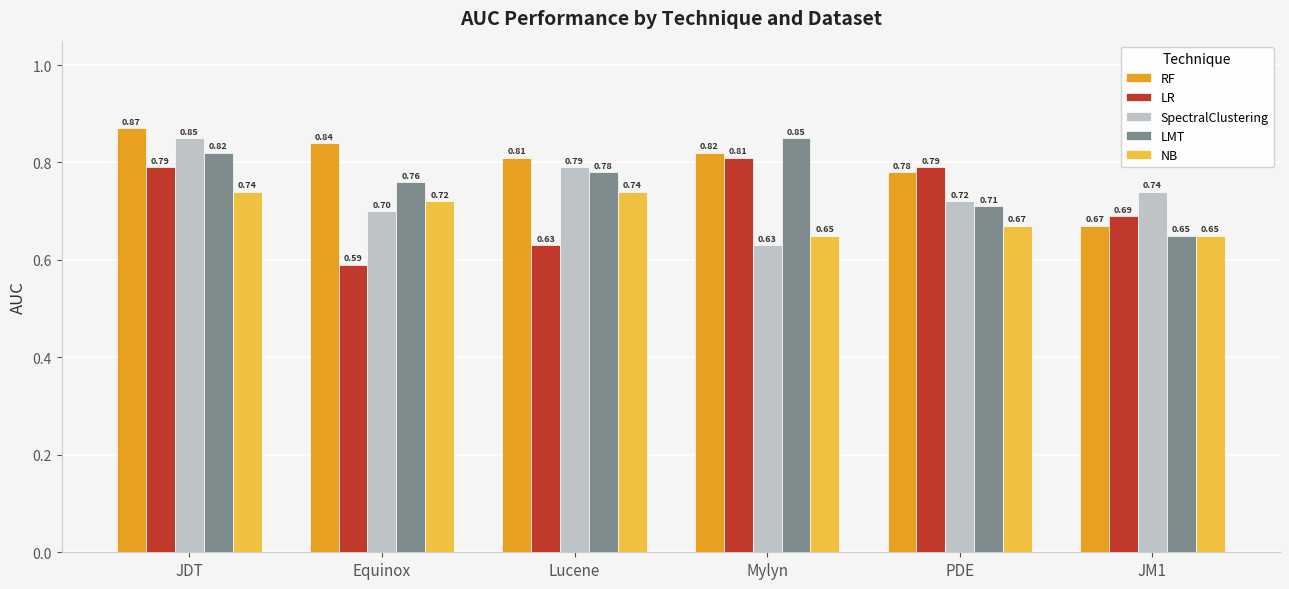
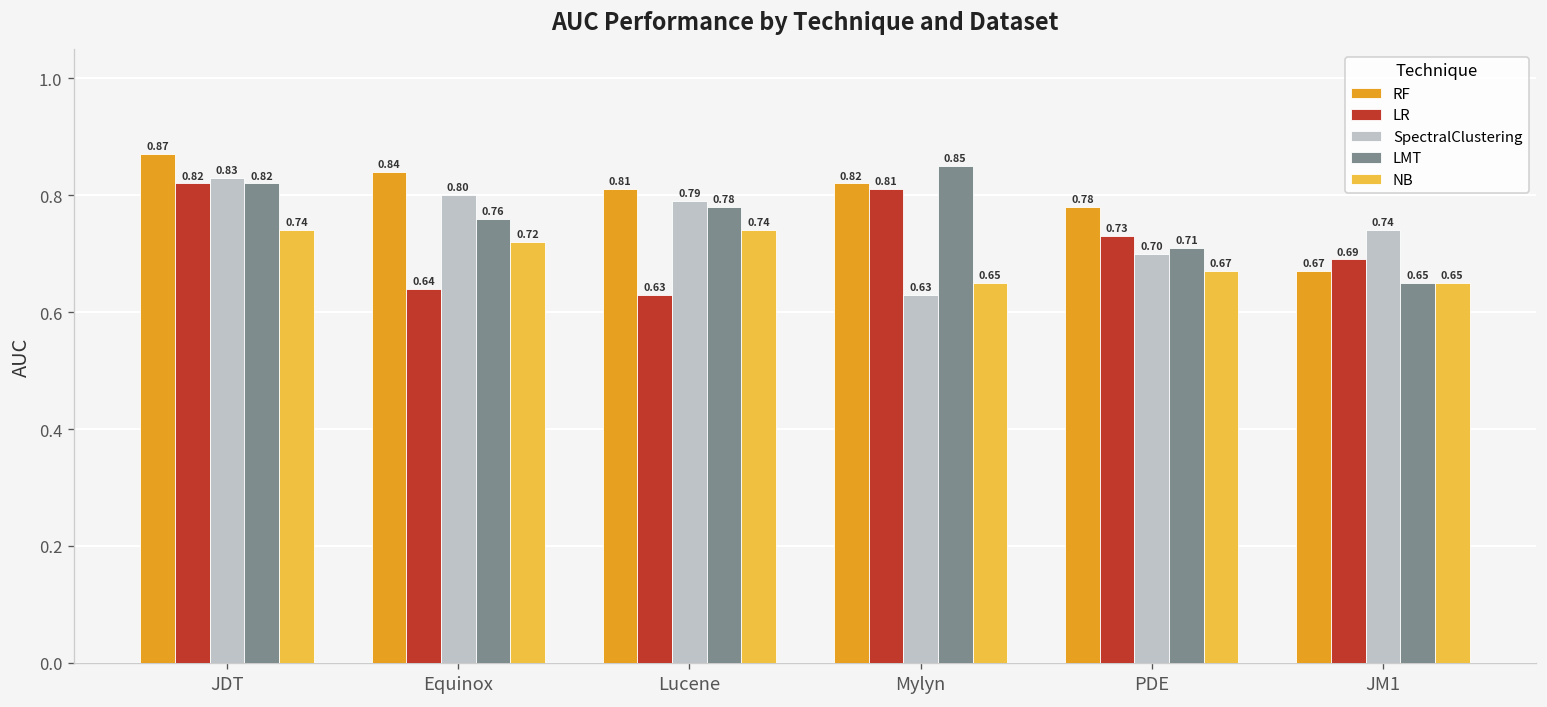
LR, JDT: 0.79 -> 0.82
SpectralClustering, JDT: 0.85 -> 0.83
LR, Equinox: 0.59 -> 0.64
SpectralClustering, Equinox: 0.70 -> 0.80
LR, PDE: 0.79 -> 0.73
SpectralClustering, PDE: 0.72 -> 0.70
